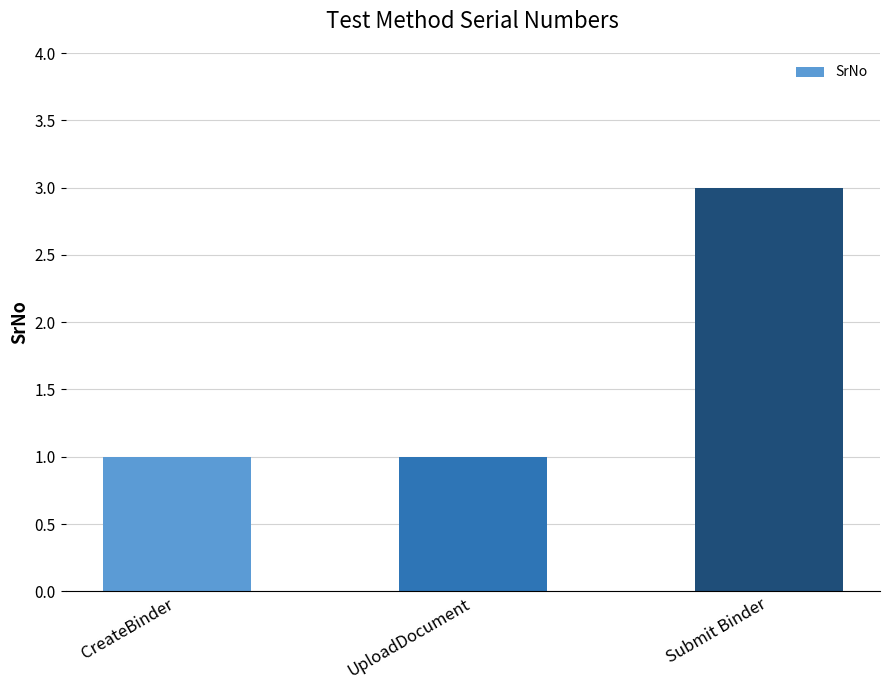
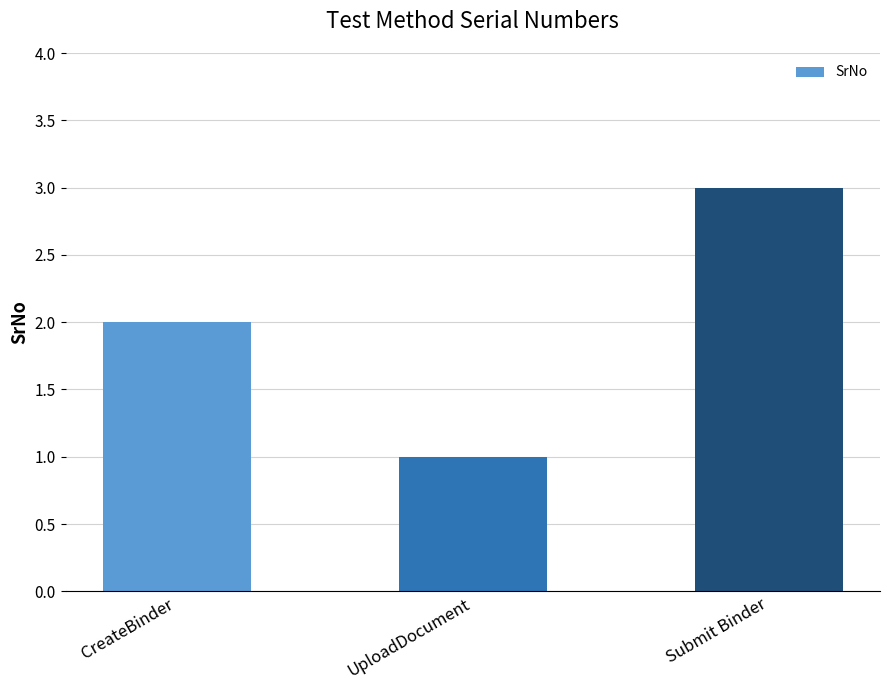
CreateBinder: 1 -> 2
